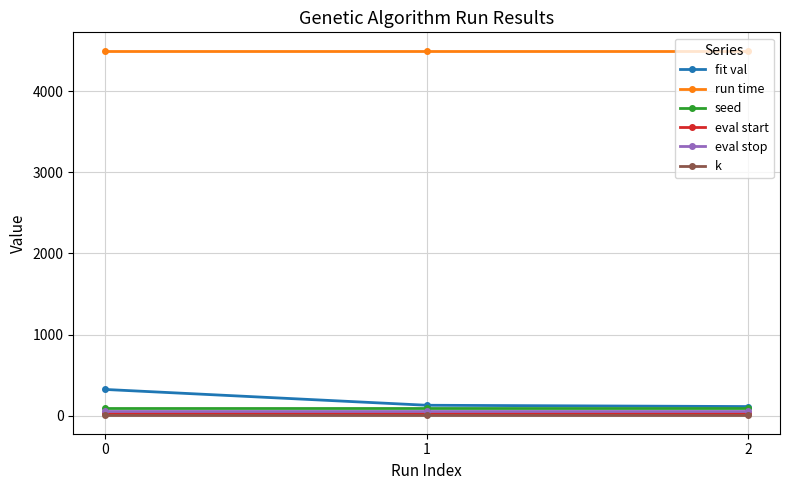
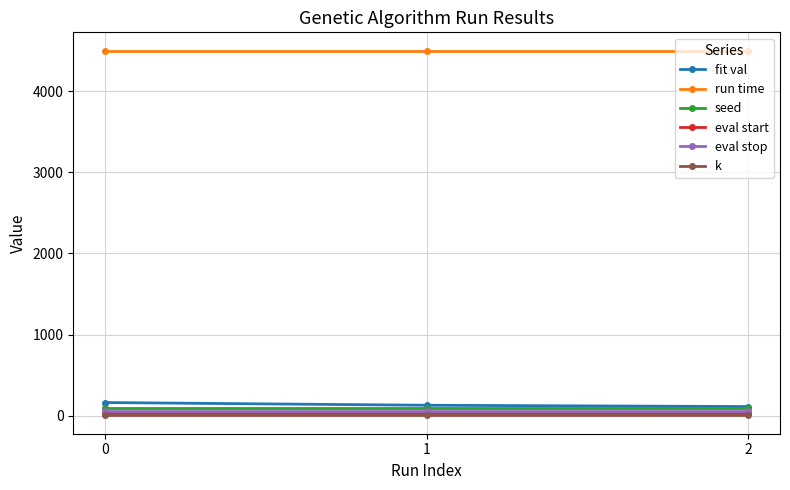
fit val, 0: 300 -> 200
